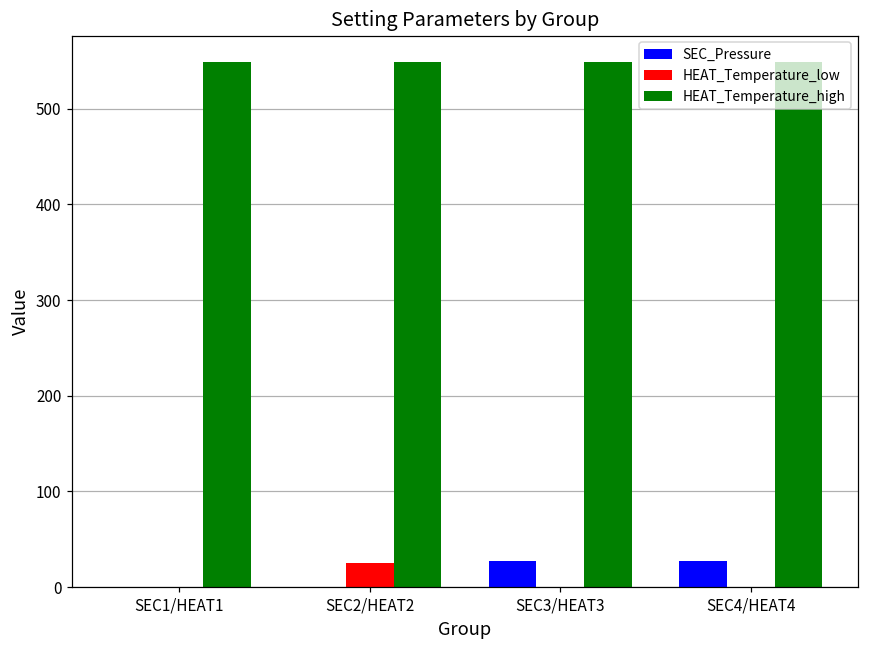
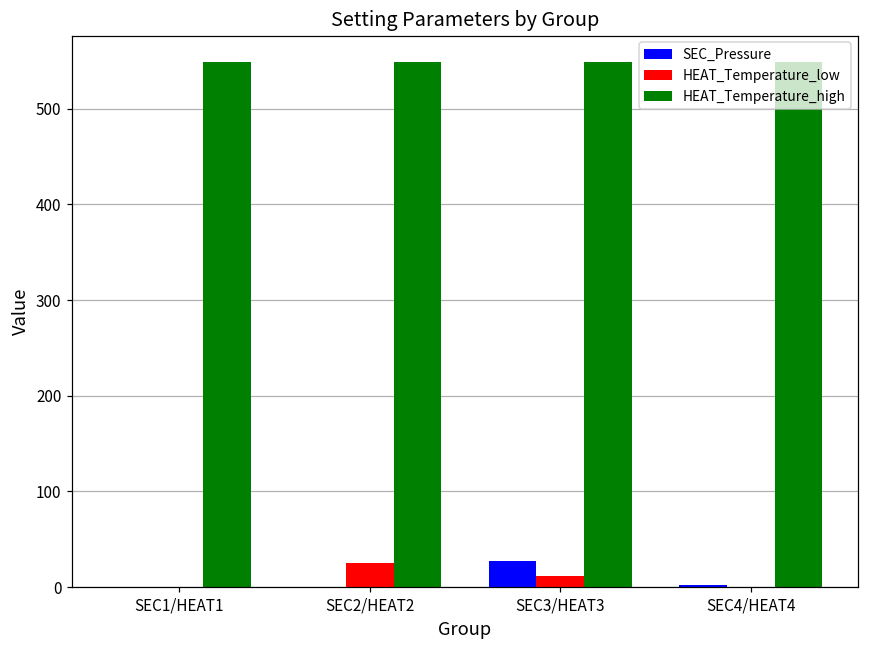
HEAT_Temperature_low, SEC3/HEAT3: 0 -> 10
SEC_Pressure, SEC4/HEAT4: 30 -> 0
